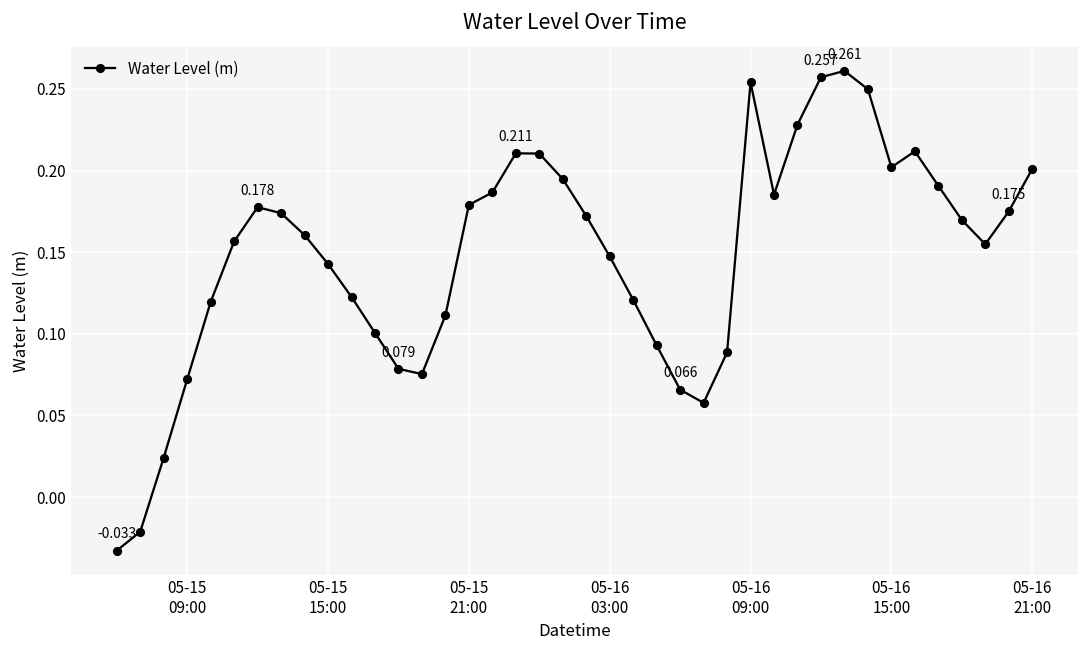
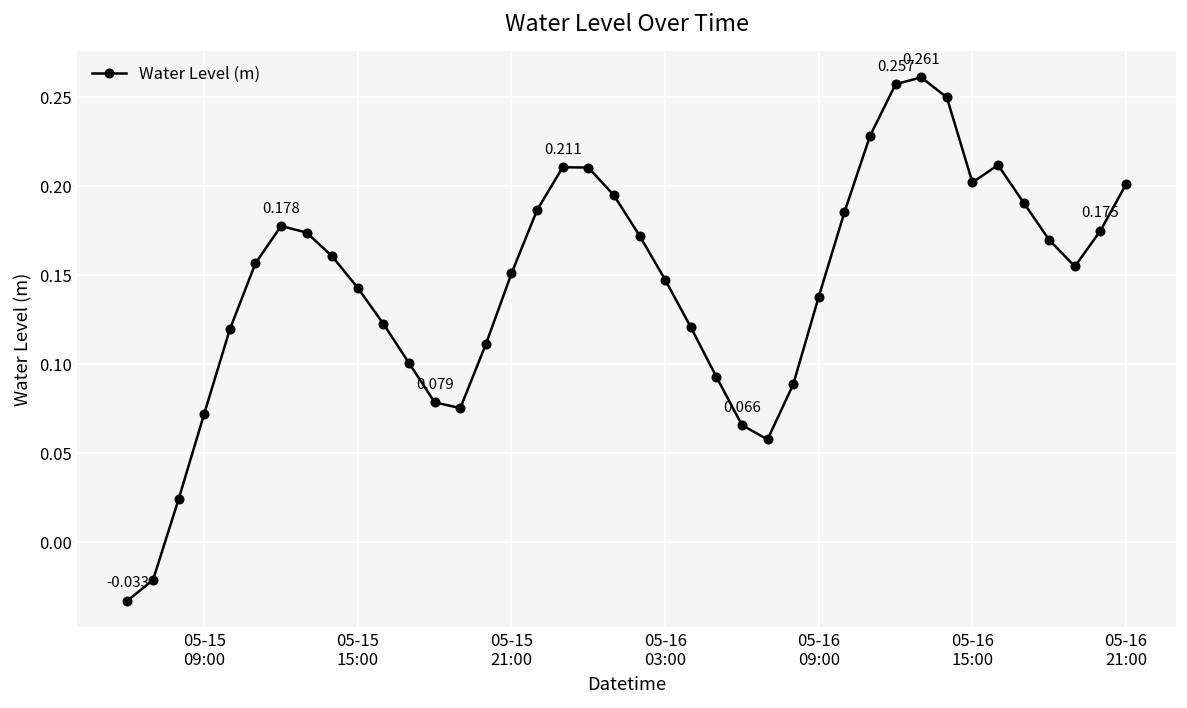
05-15 21:00: 0.179 -> 0.151
05-16 09:00: 0.254 -> 0.138
